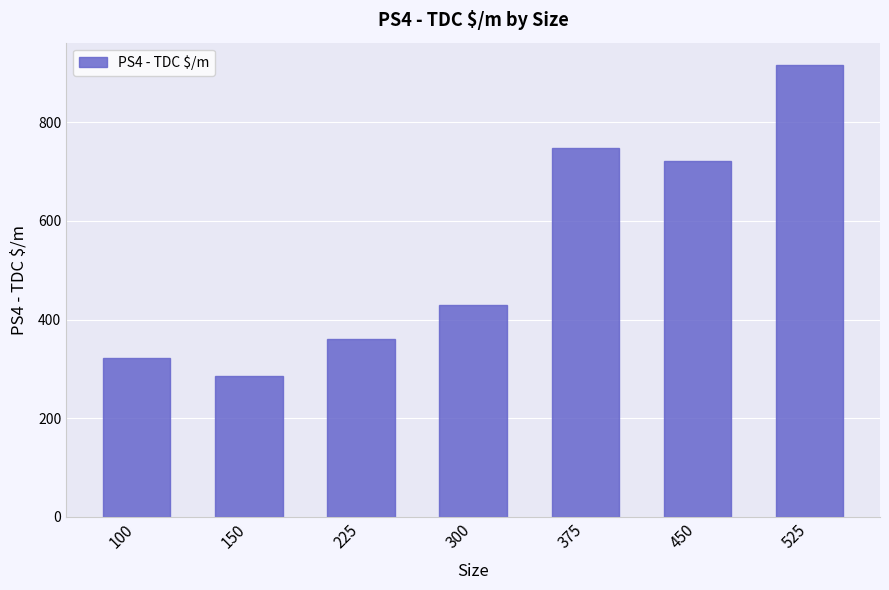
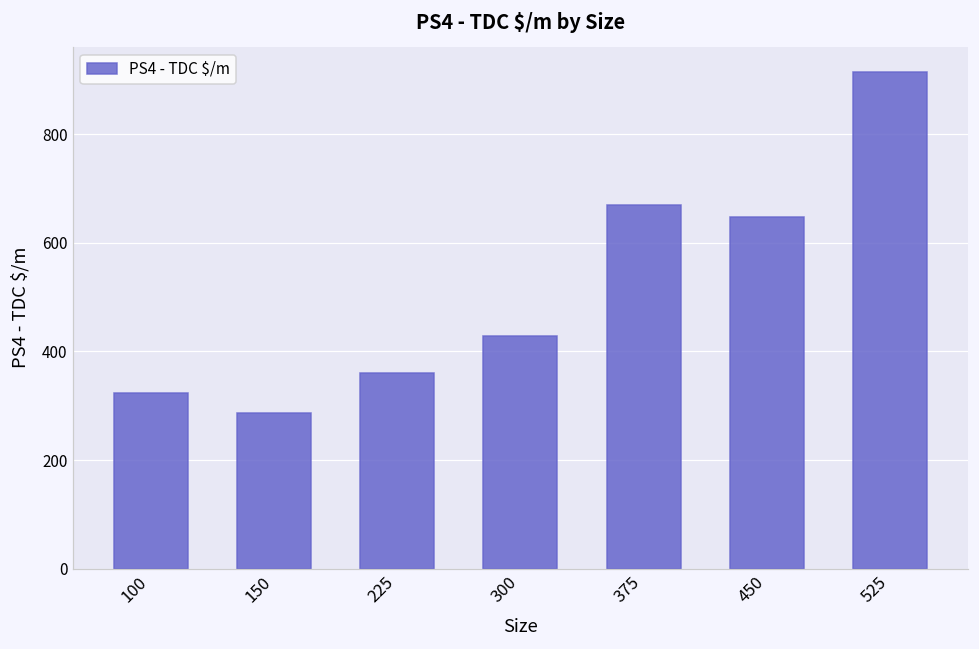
375: 750 -> 670
450: 720 -> 650
